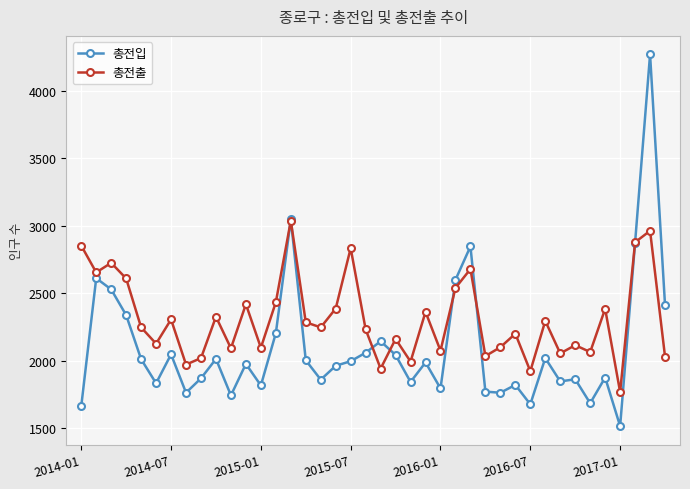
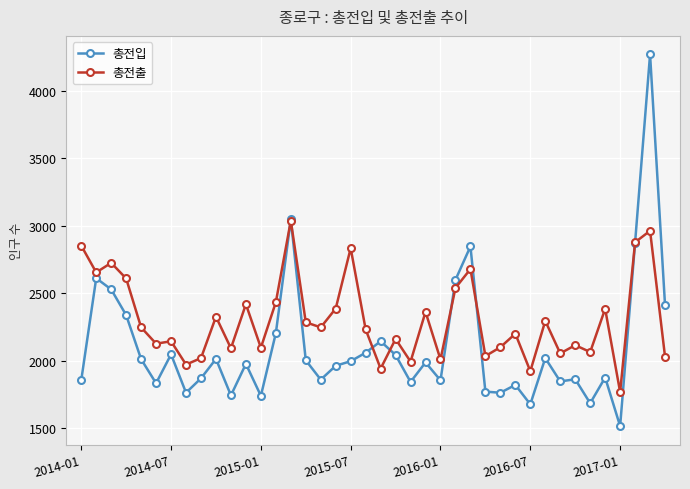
총전입, 2014-01: 1660 -> 1850
총전출, 2014-07: 2310 -> 2140
총전입, 2015-01: 1820 -> 1740
총전입, 2016-01: 1790 -> 1850
총전출, 2016-01: 2070 -> 2010
